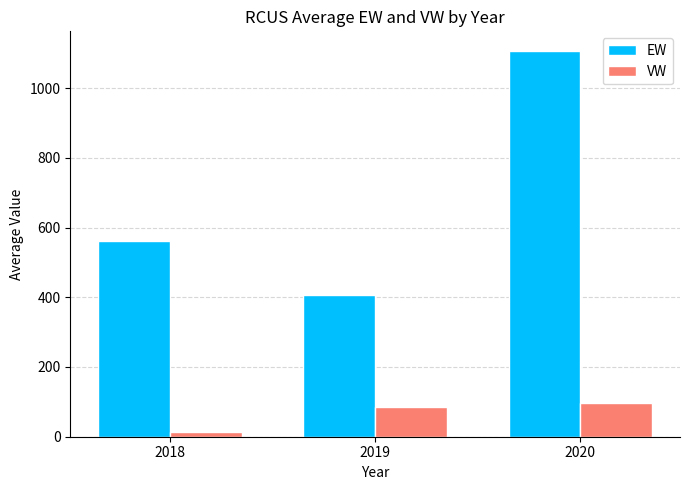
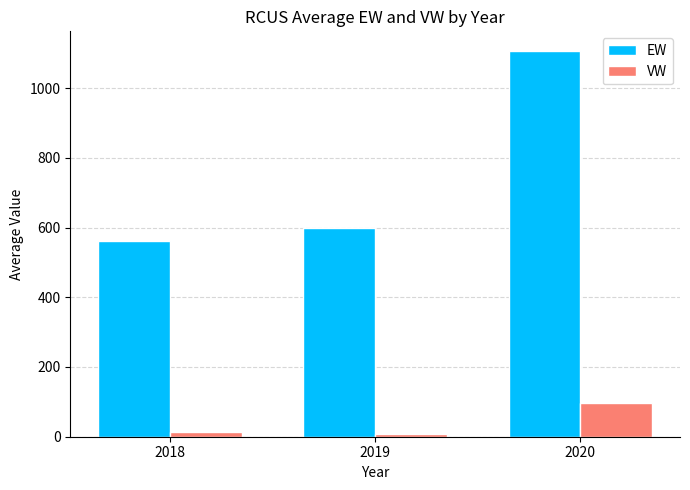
EW, 2019: 410 -> 600
VW, 2019: 90 -> 10
